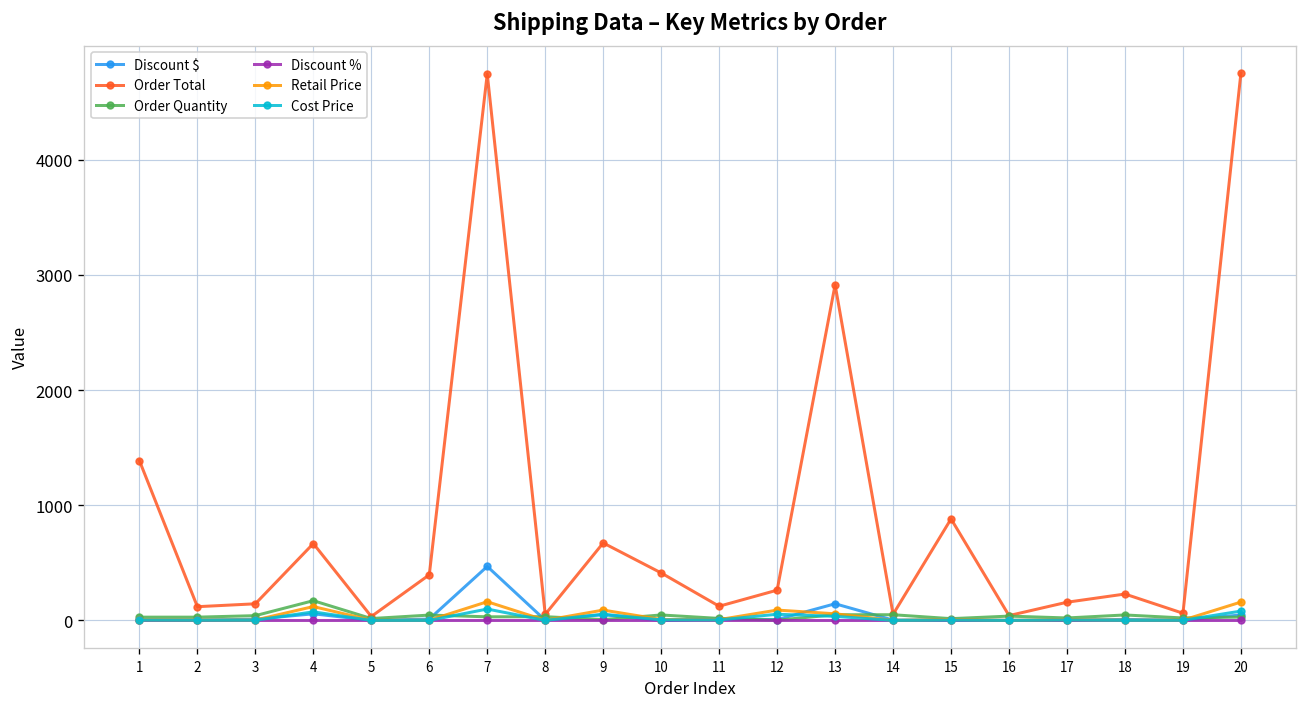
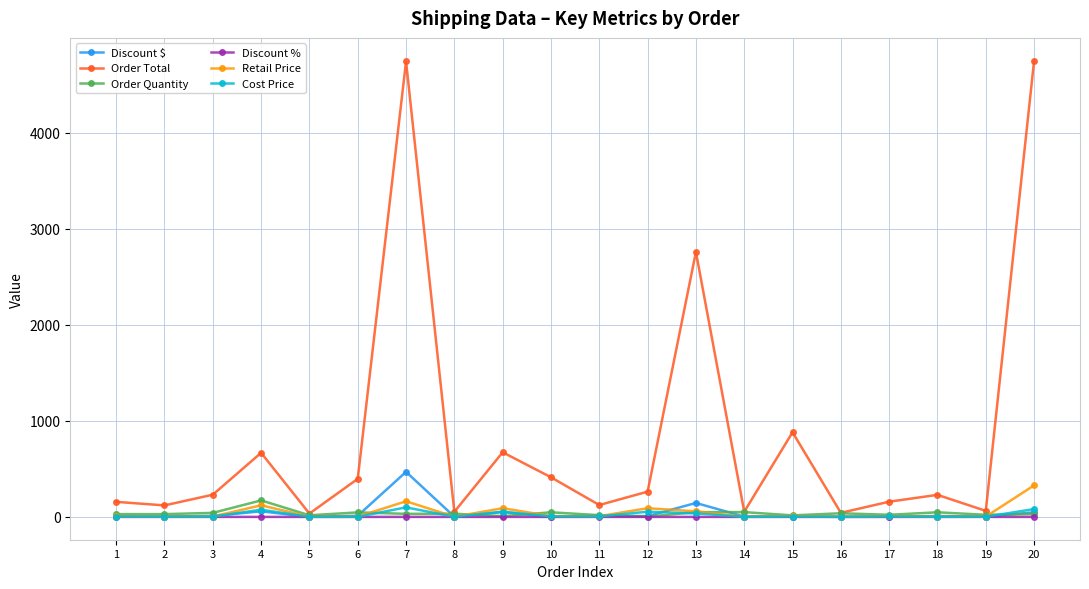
Order Total, 1: 1400 -> 200
Order Total, 3: 100 -> 200
Order Total, 13: 2900 -> 2800
Retail Price, 20: 200 -> 300
